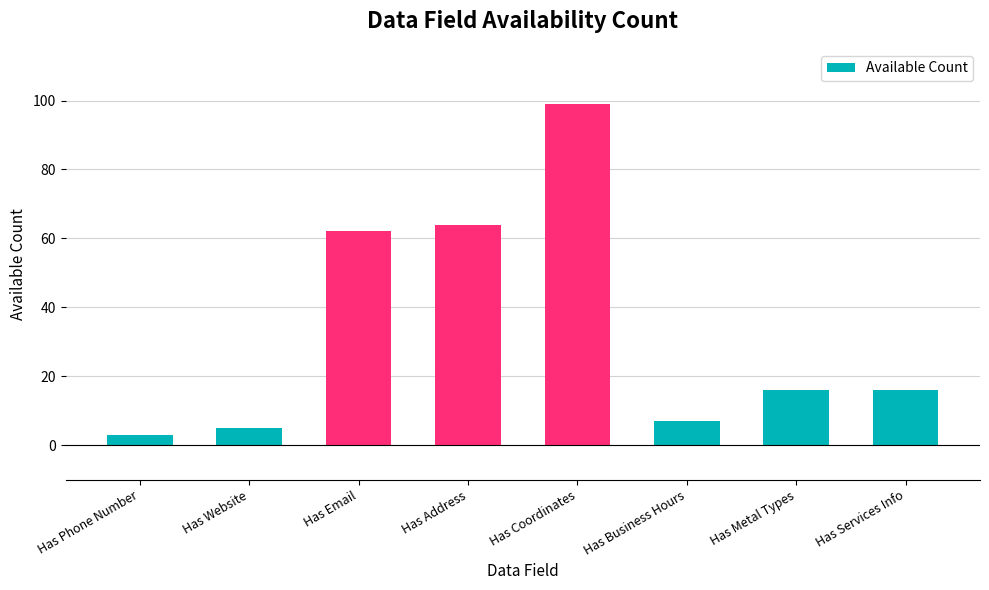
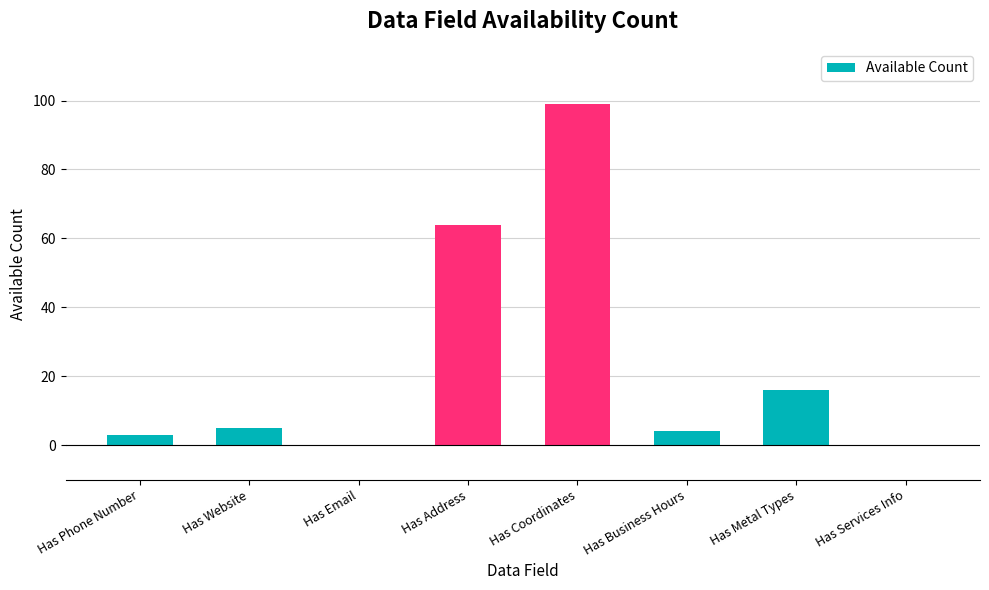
Has Email: 62 -> 0
Has Business Hours: 7 -> 4
Has Services Info: 16 -> 0
